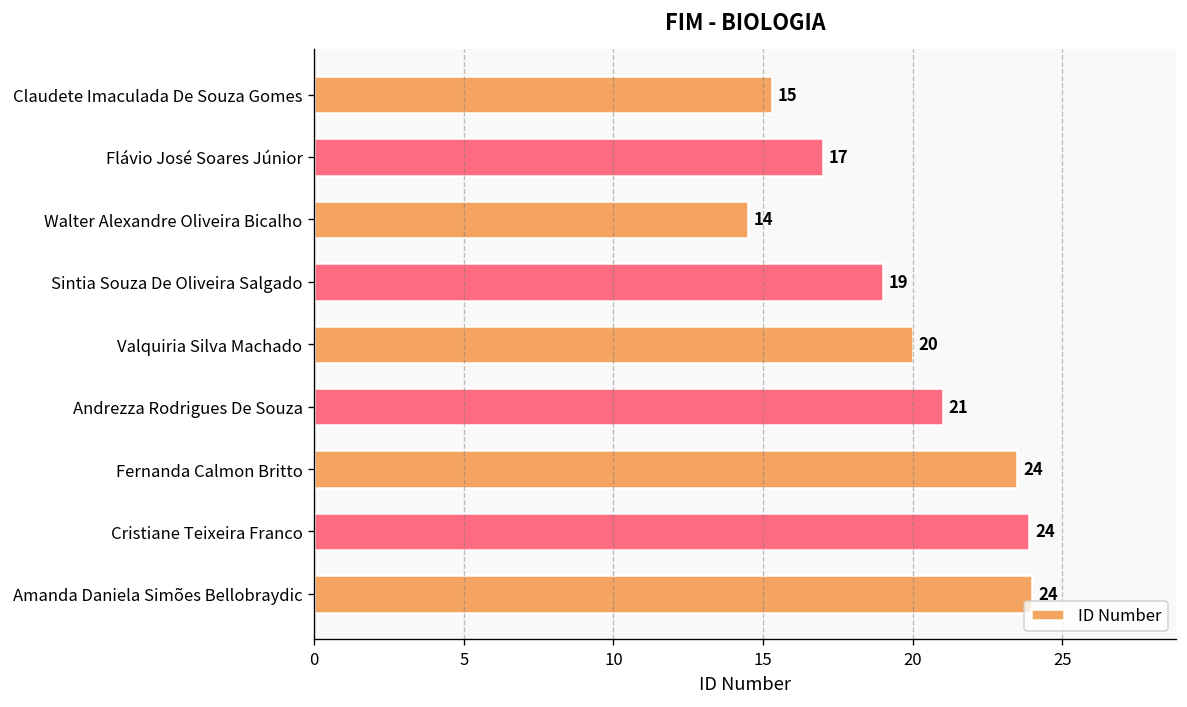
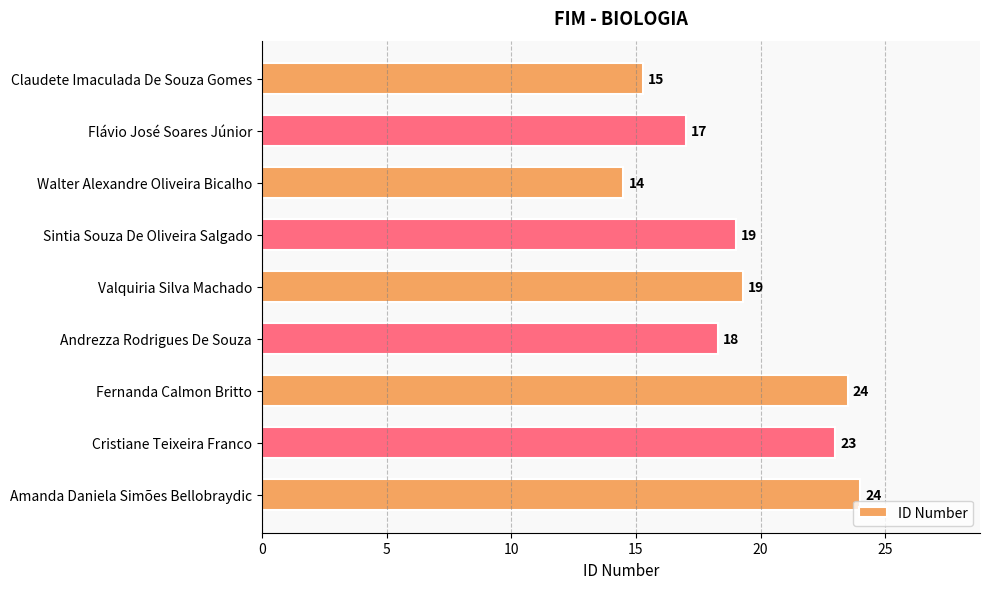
Valquiria Silva Machado: 20 -> 19
Andrezza Rodrigues De Souza: 21 -> 18
Cristiane Teixeira Franco: 24 -> 23
